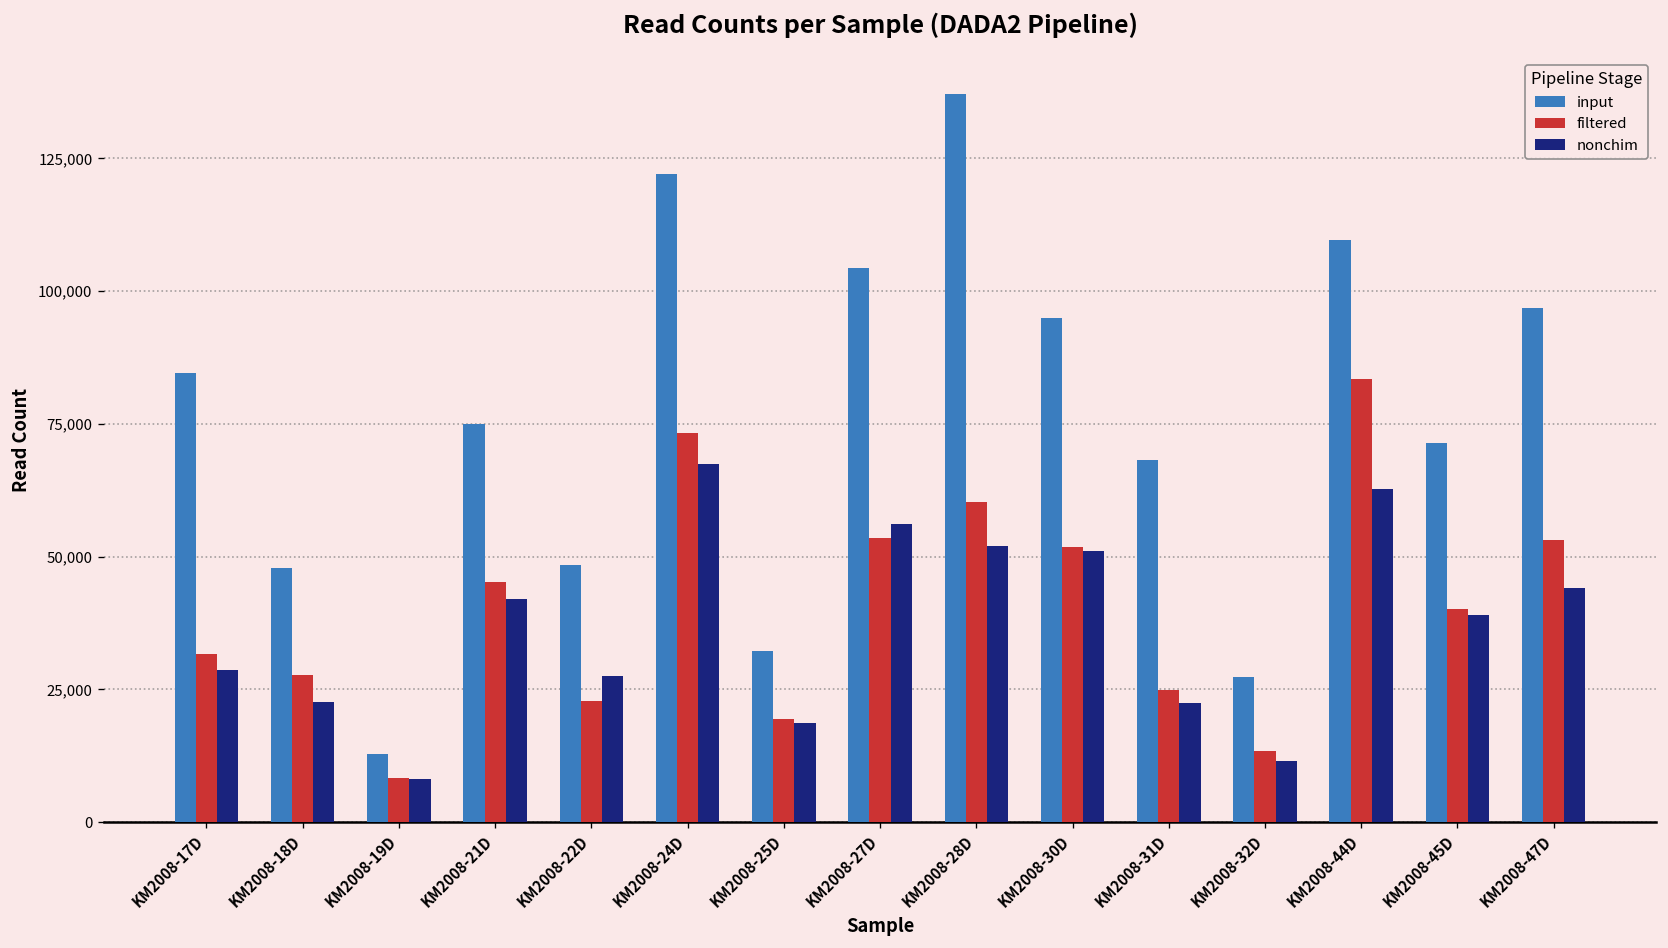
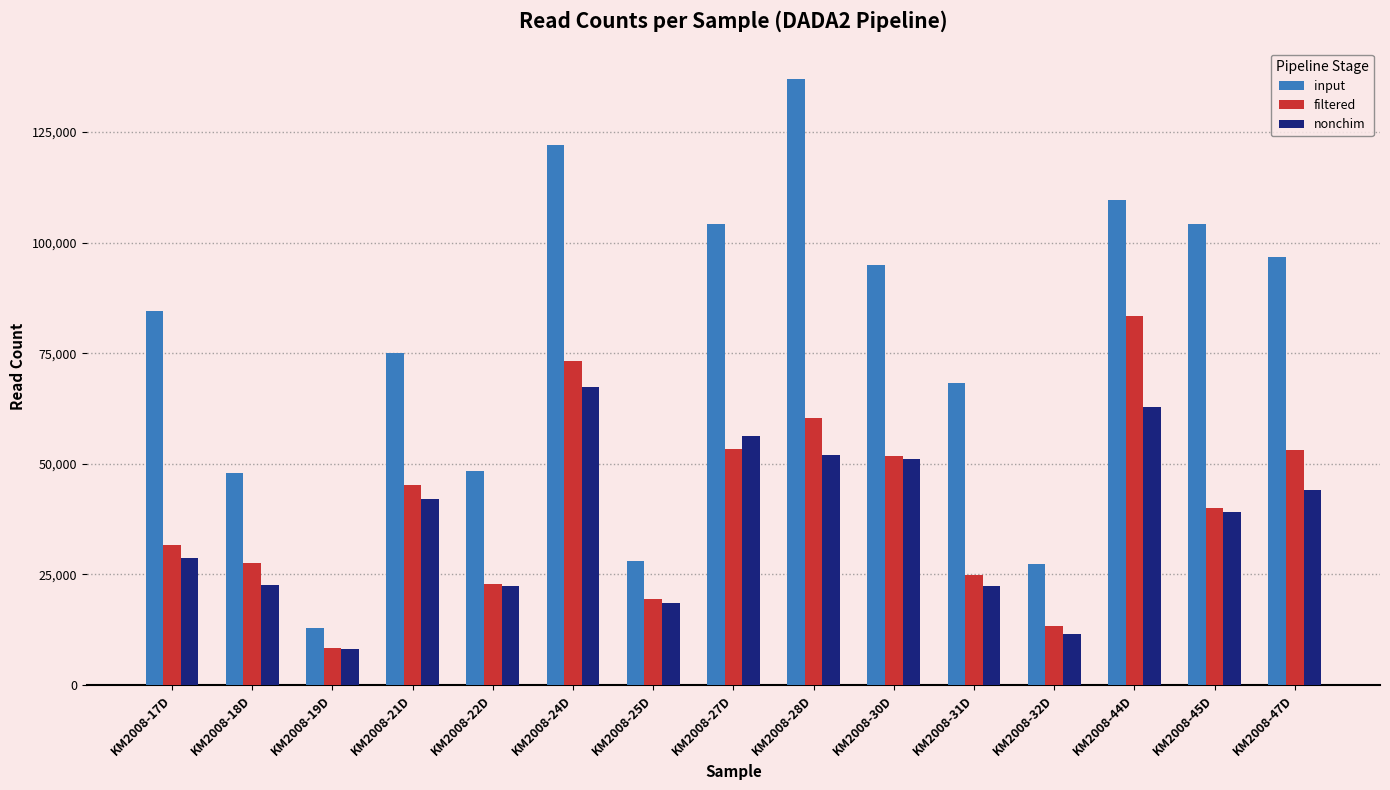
nonchim, KM2008-22D: 28,000 -> 23,000
input, KM2008-25D: 32,000 -> 28,000
input, KM2008-45D: 71,000 -> 104,000
